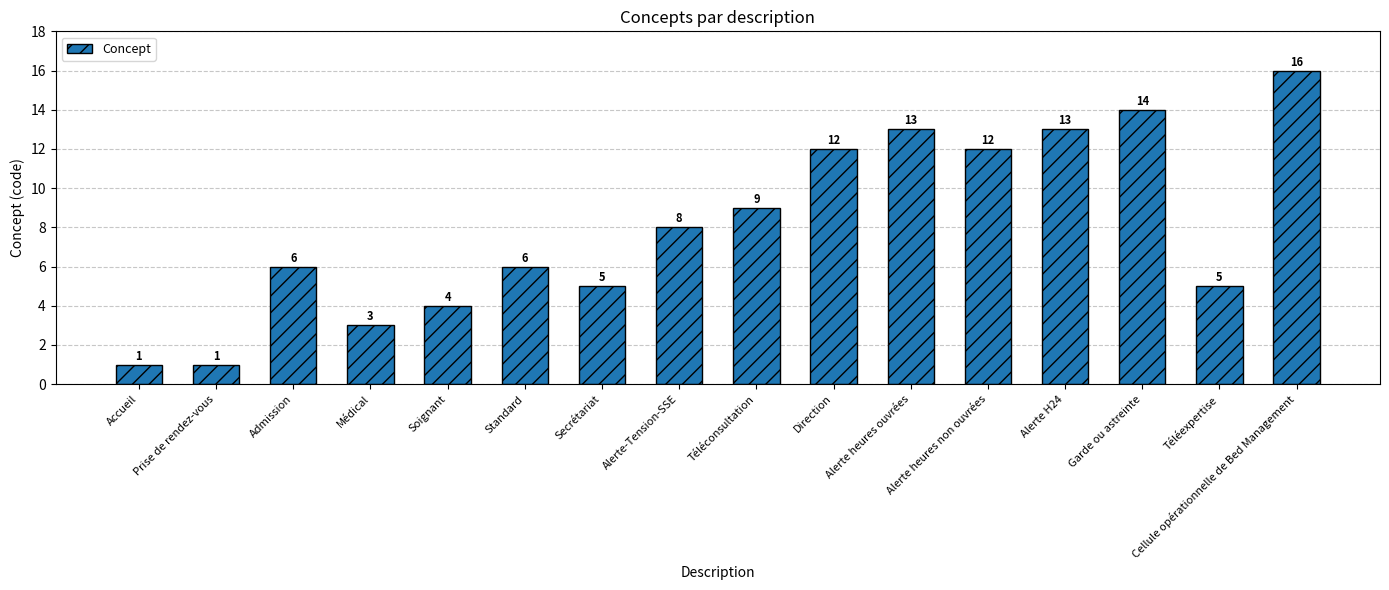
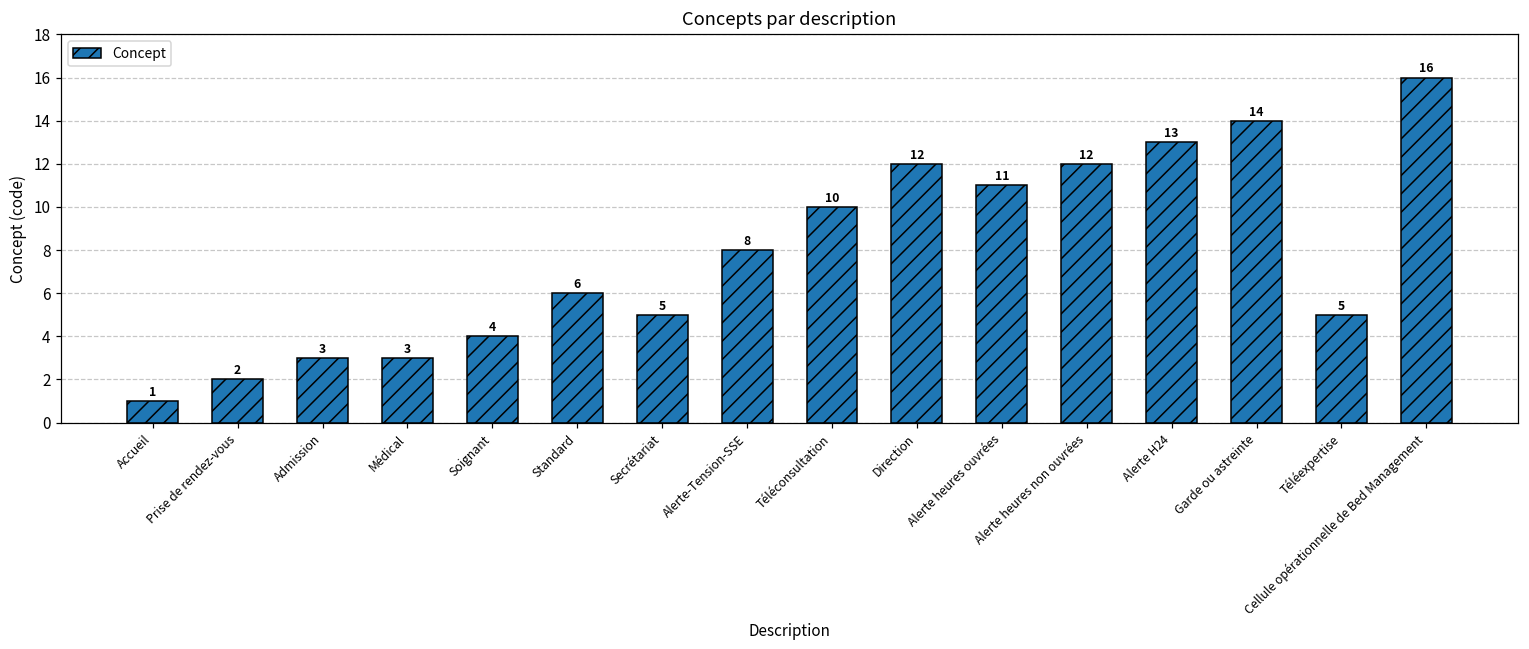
Prise de rendez-vous: 1 -> 2
Admission: 6 -> 3
Téléconsultation: 9 -> 10
Alerte heures ouvrées: 13 -> 11
